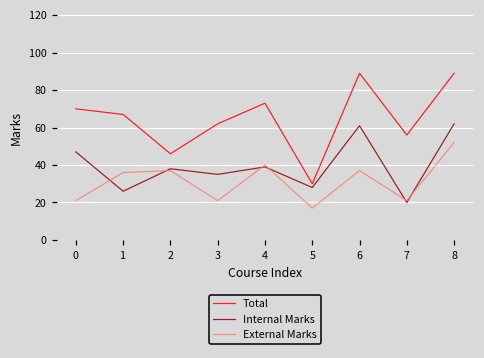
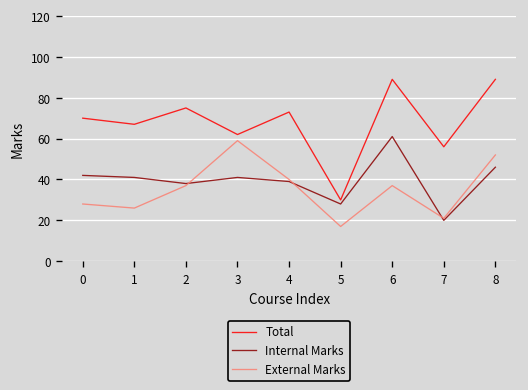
Internal Marks, 0: 47 -> 42
External Marks, 0: 21 -> 28
Internal Marks, 1: 26 -> 41
External Marks, 1: 36 -> 26
Total, 2: 46 -> 75
Internal Marks, 3: 35 -> 41
External Marks, 3: 21 -> 59
Internal Marks, 8: 62 -> 46
